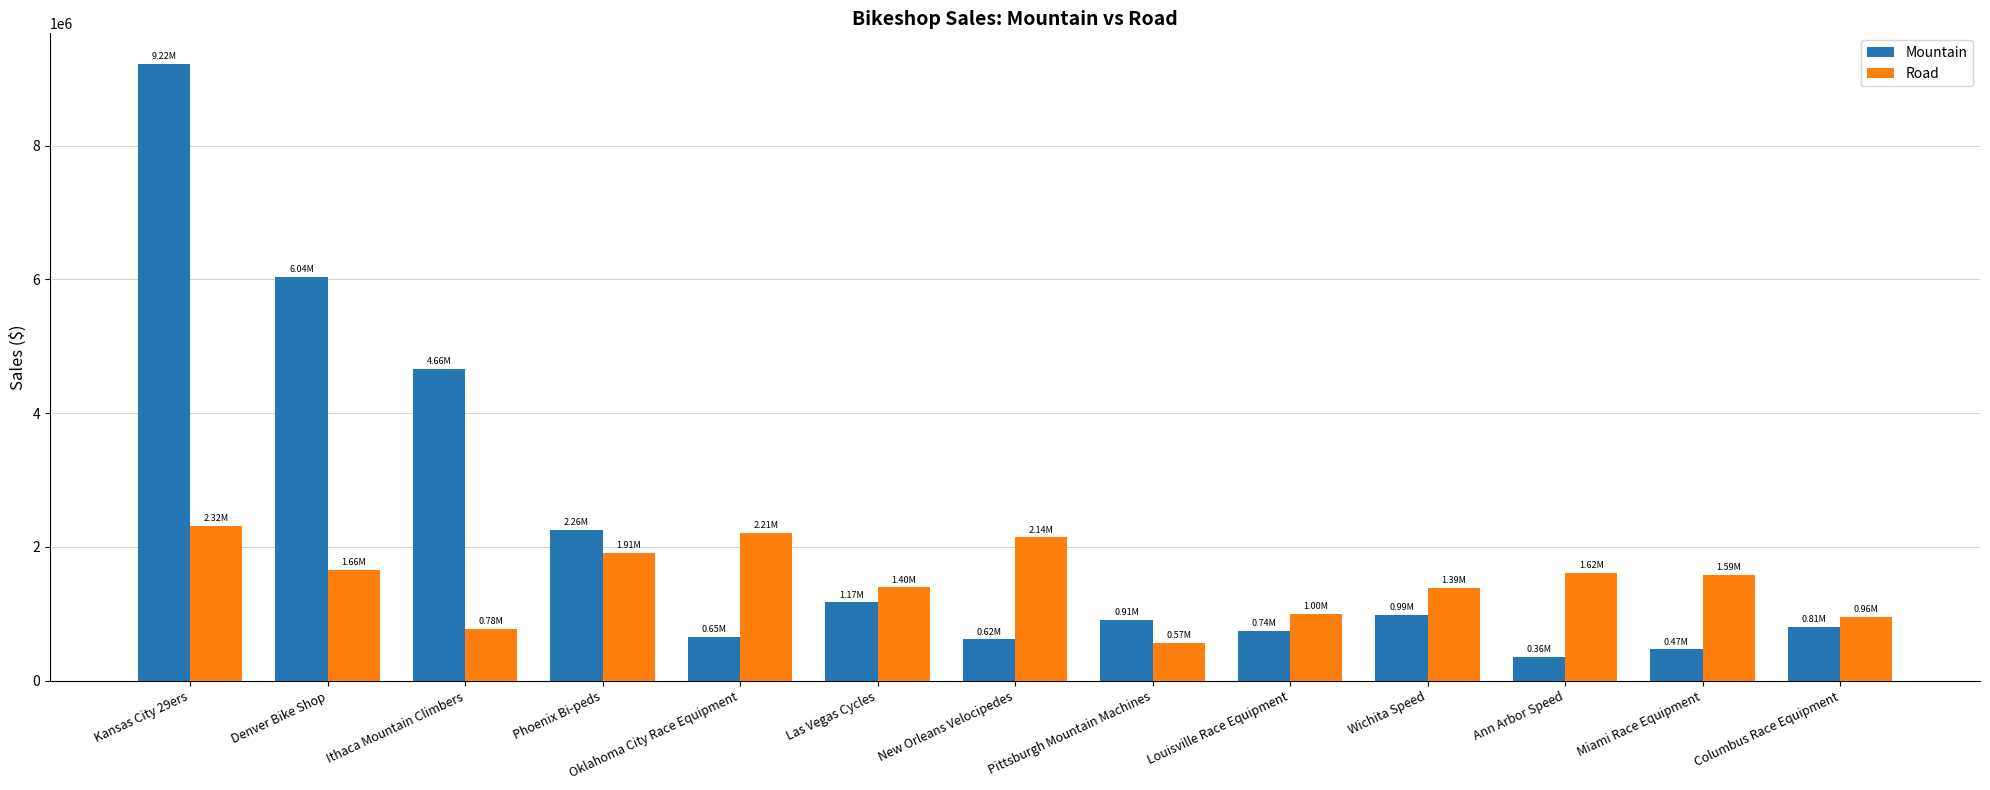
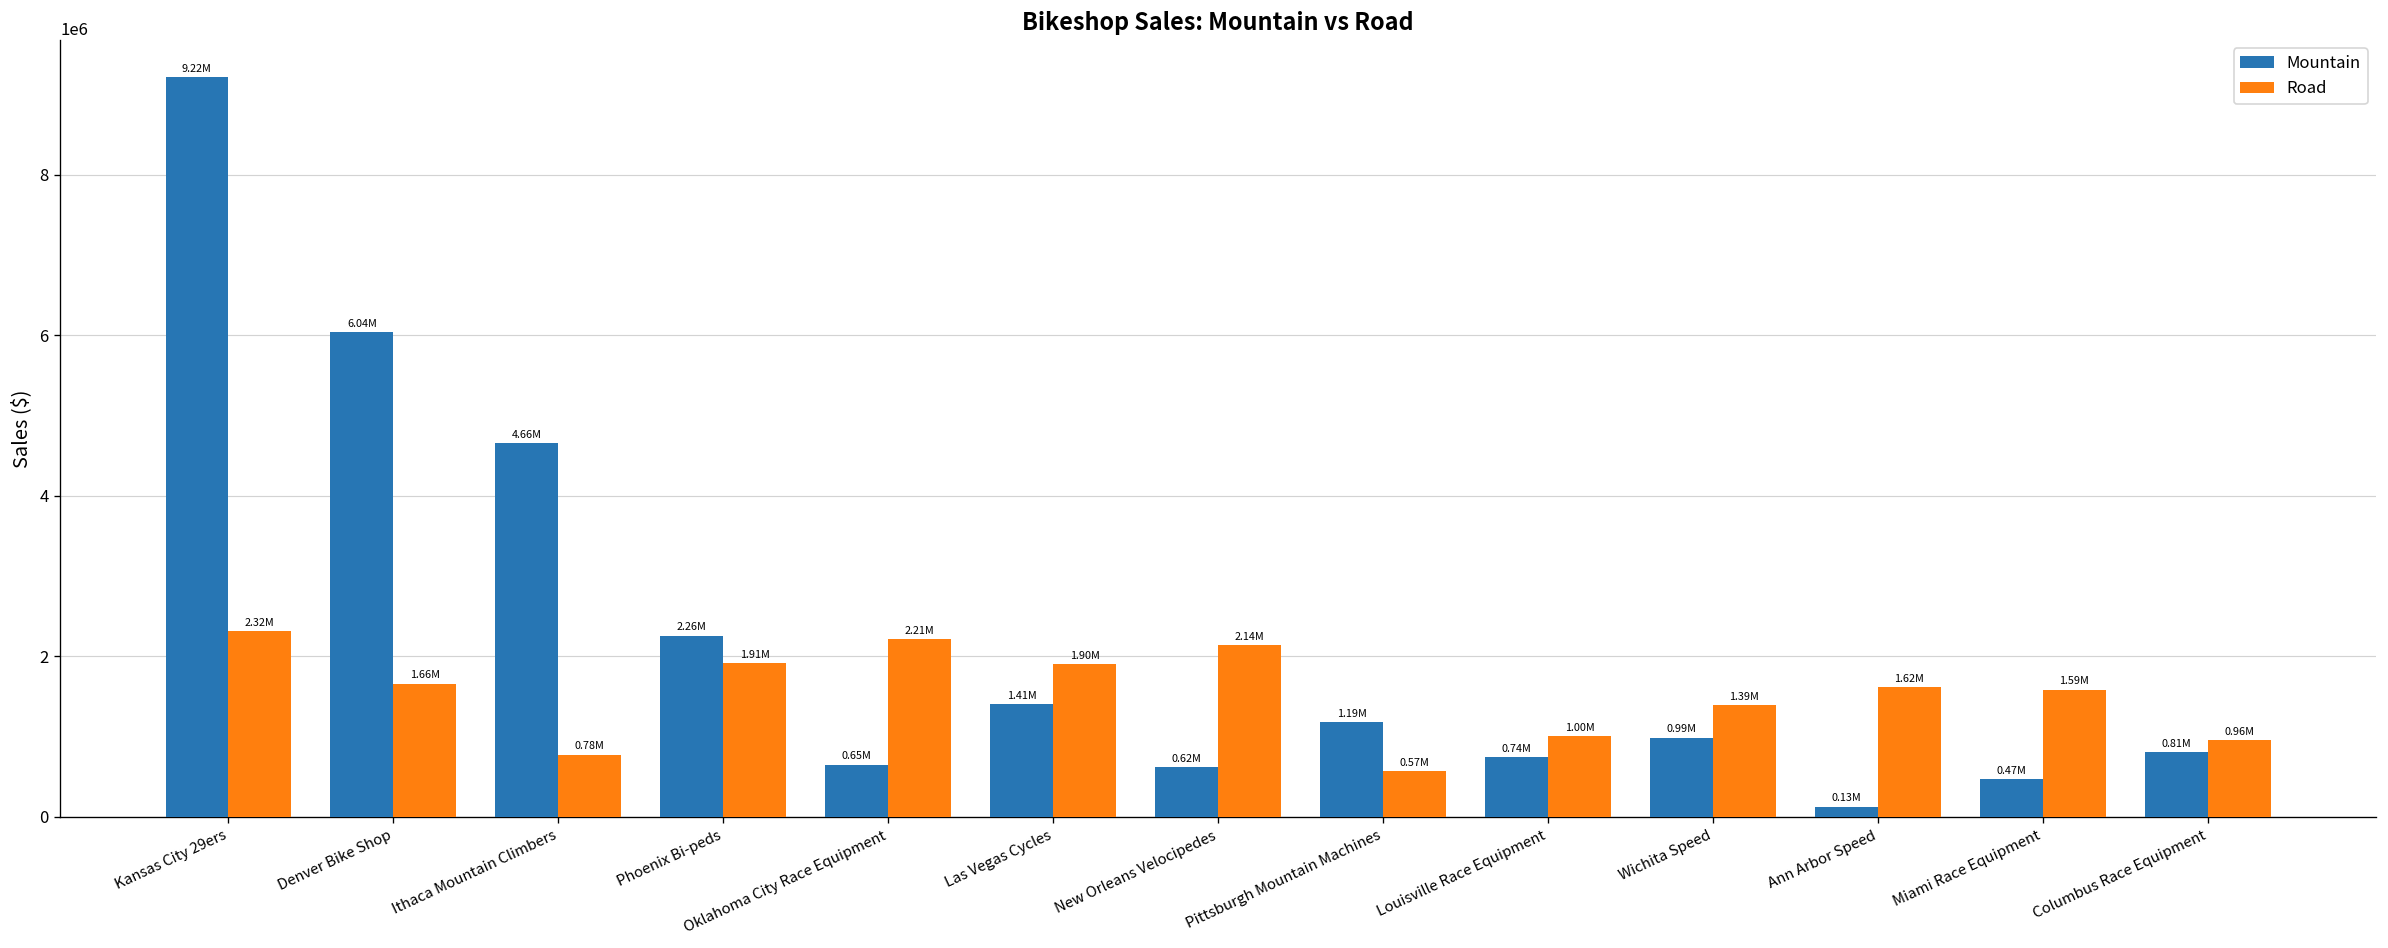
Mountain, Las Vegas Cycles: 1.17M -> 1.41M
Road, Las Vegas Cycles: 1.40M -> 1.90M
Mountain, Pittsburgh Mountain Machines: 0.91M -> 1.19M
Mountain, Ann Arbor Speed: 0.36M -> 0.13M
